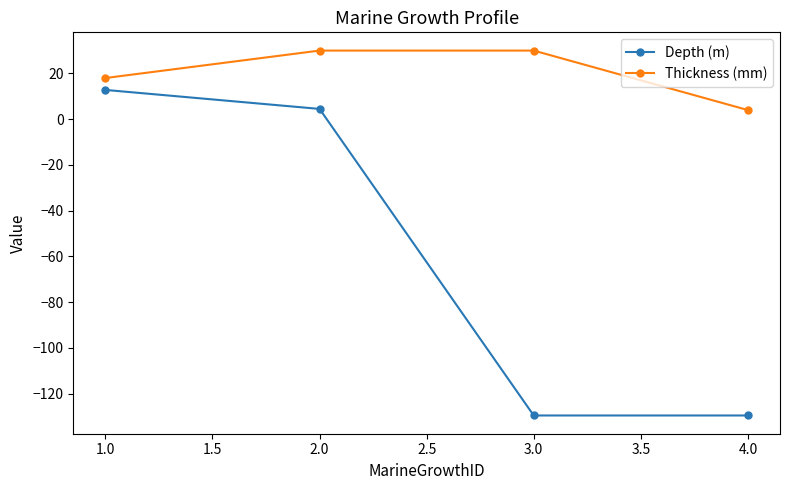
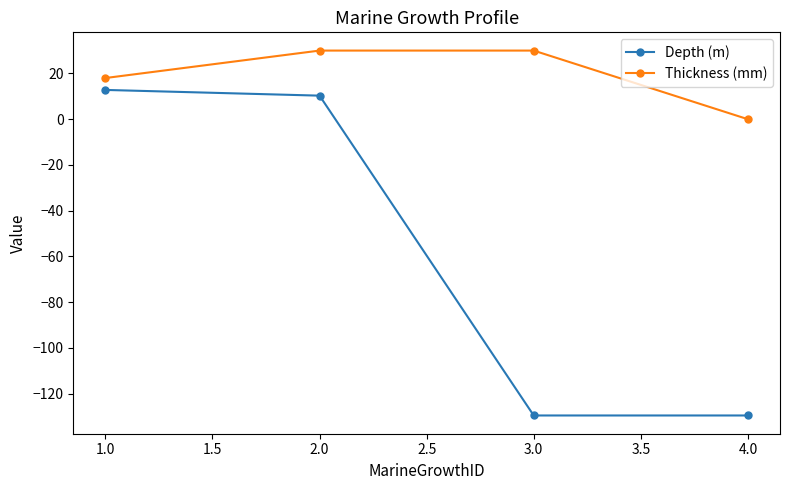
Depth (m), 2.0: 5 -> 10
Thickness (mm), 4.0: 4 -> 0
